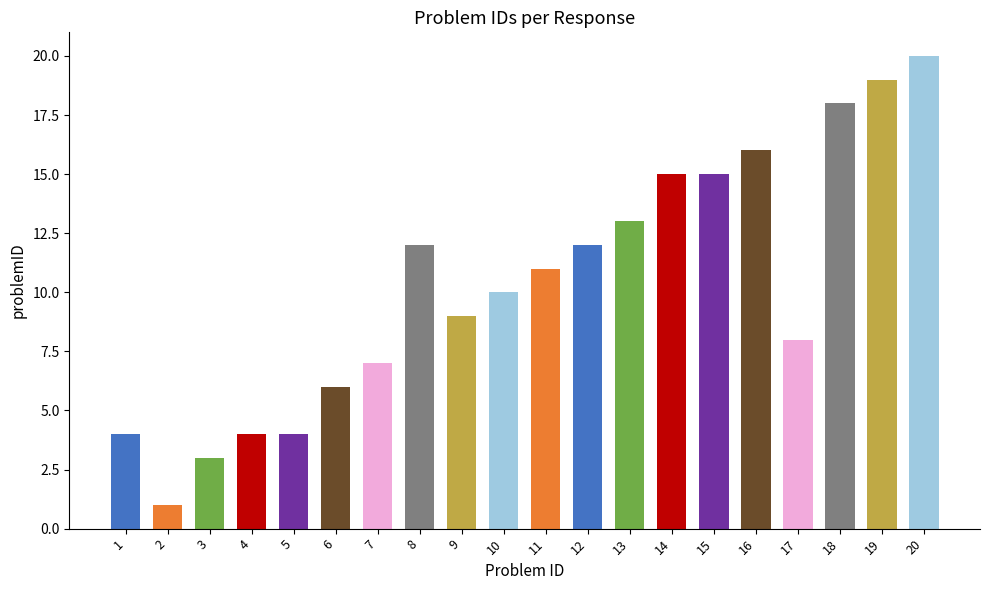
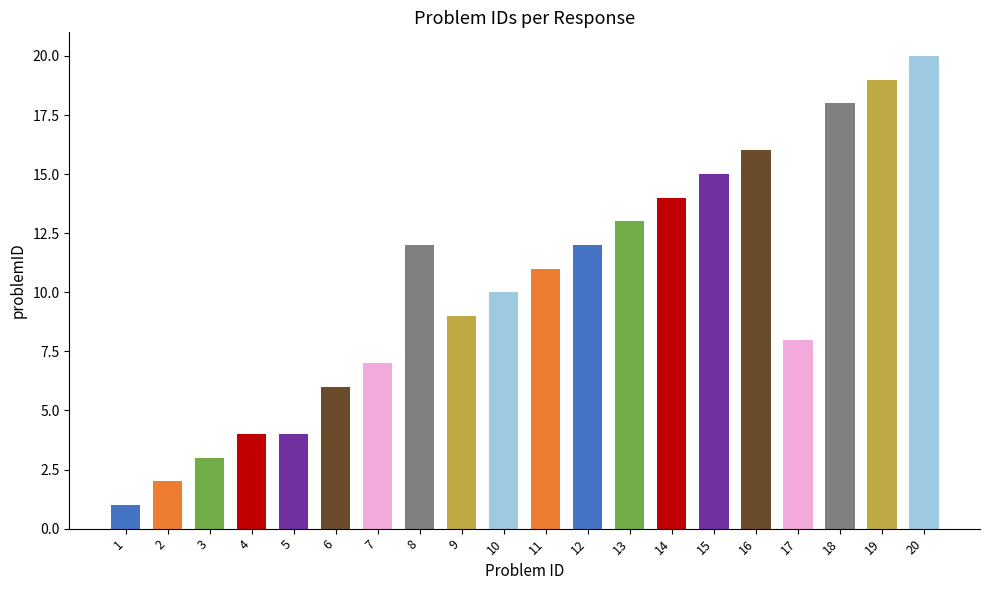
1: 4 -> 1
2: 1 -> 2
14: 15 -> 14
